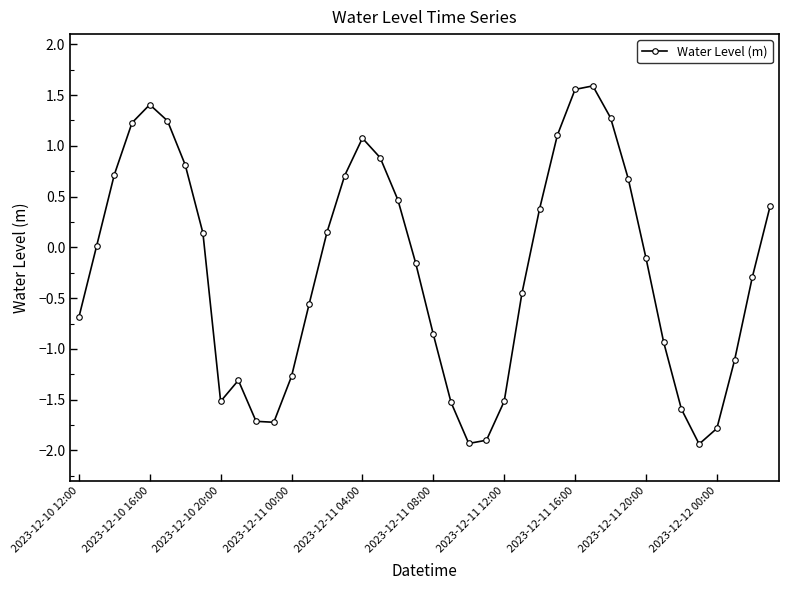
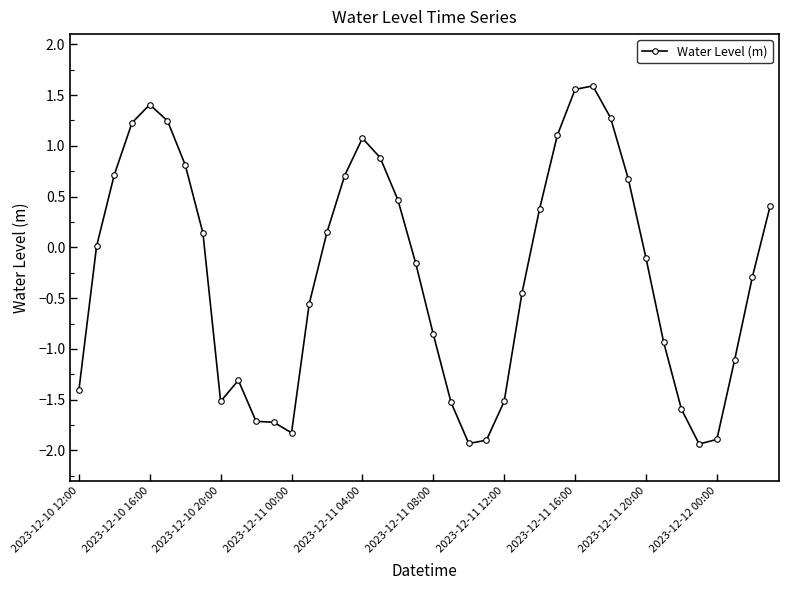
2023-12-10 12:00: -0.69 -> -1.41
2023-12-11 00:00: -1.27 -> -1.83
2023-12-12 00:00: -1.78 -> -1.89
